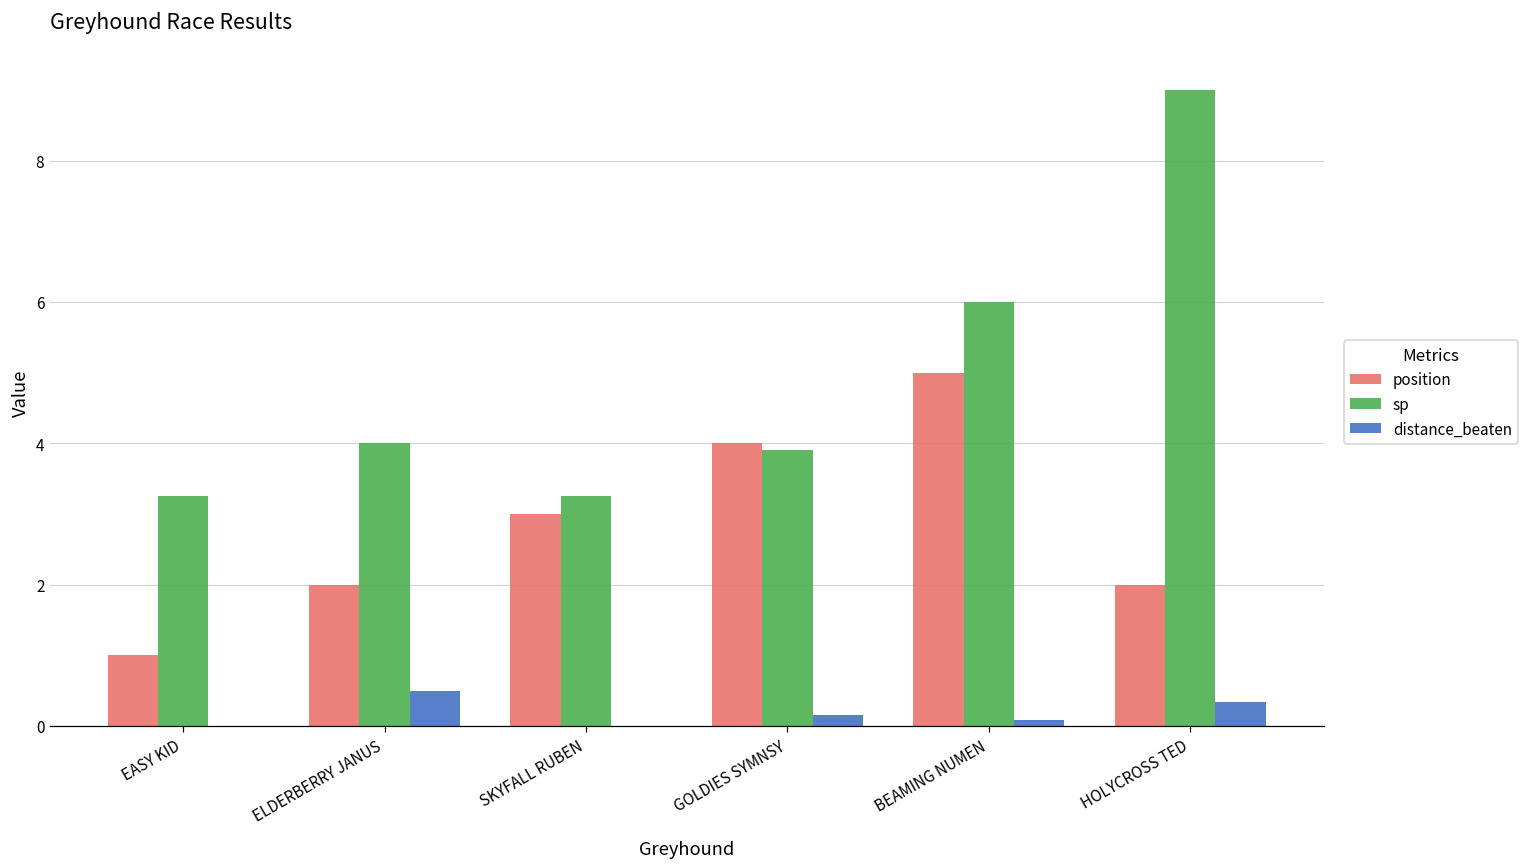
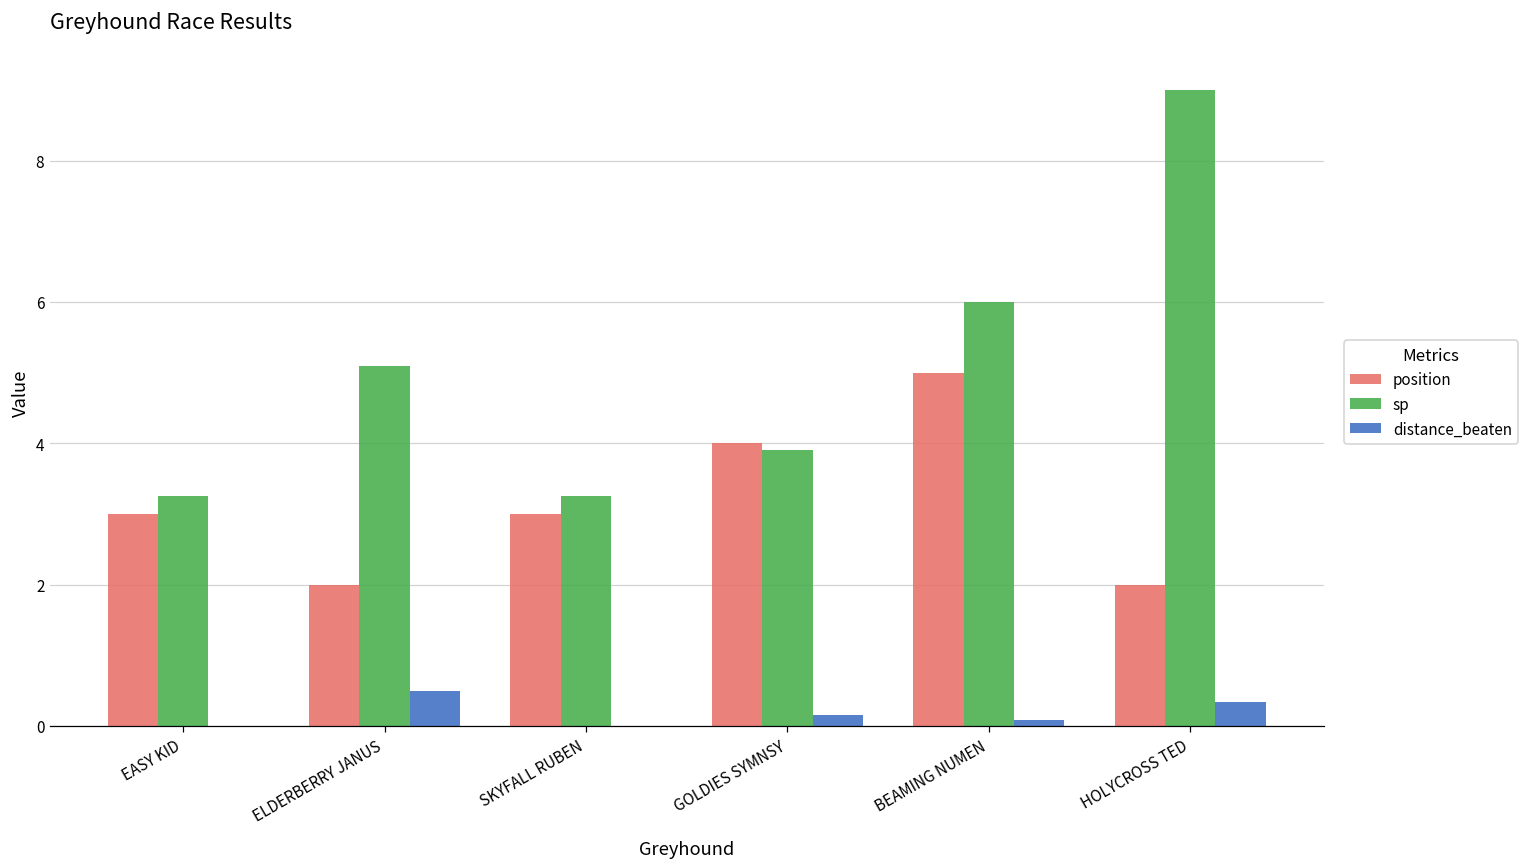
position, EASY KID: 1 -> 3
sp, ELDERBERRY JANUS: 4.0 -> 5.1
